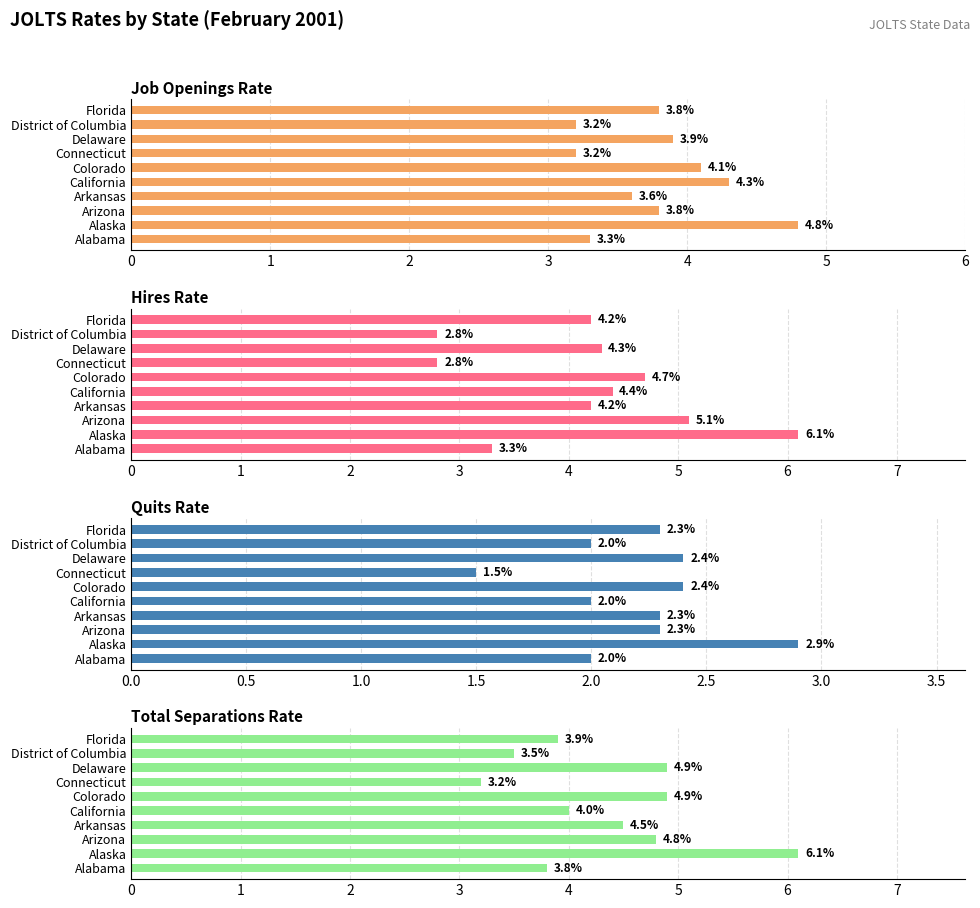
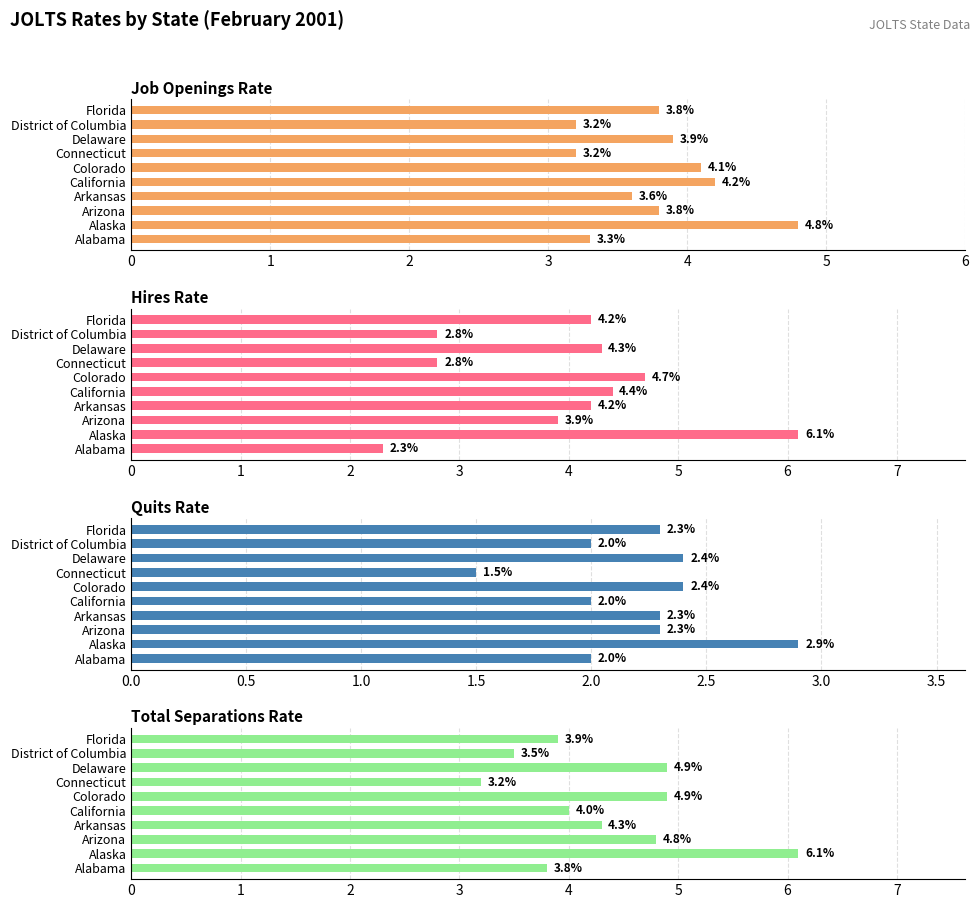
Job Openings Rate, California: 4.3% -> 4.2%
Hires Rate, Arizona: 5.1% -> 3.9%
Hires Rate, Alabama: 3.3% -> 2.3%
Total Separations Rate, Arkansas: 4.5% -> 4.3%
